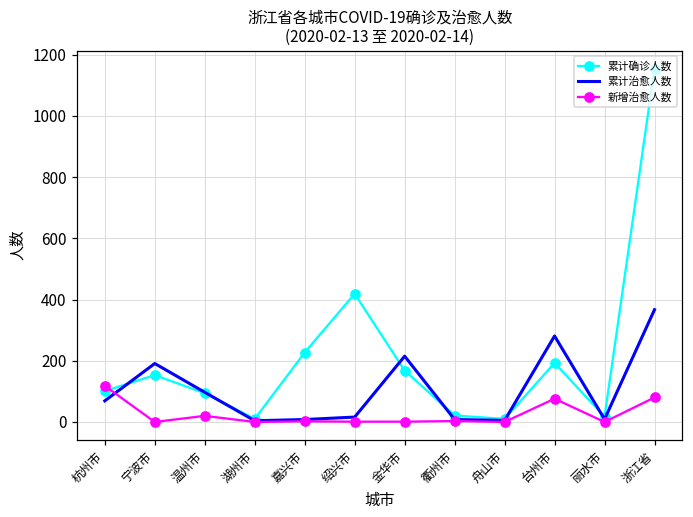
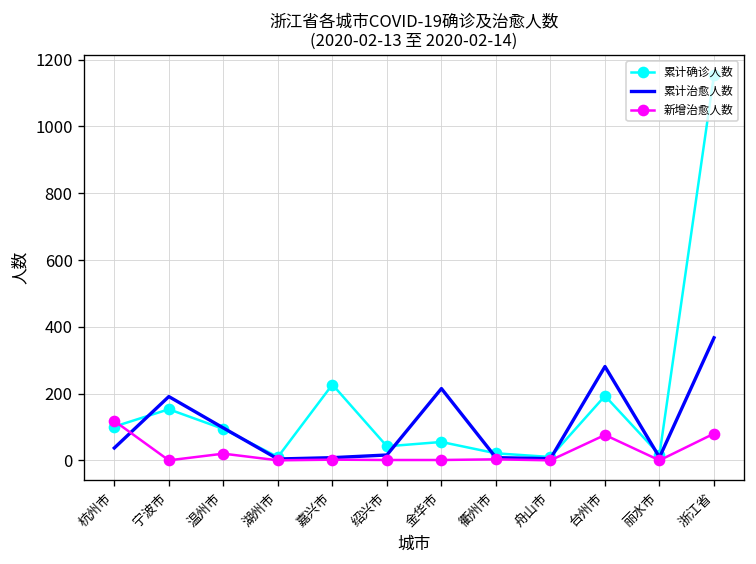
累计治愈人数, 杭州市: 70 -> 40
累计确诊人数, 绍兴市: 420 -> 40
累计确诊人数, 金华市: 170 -> 60
